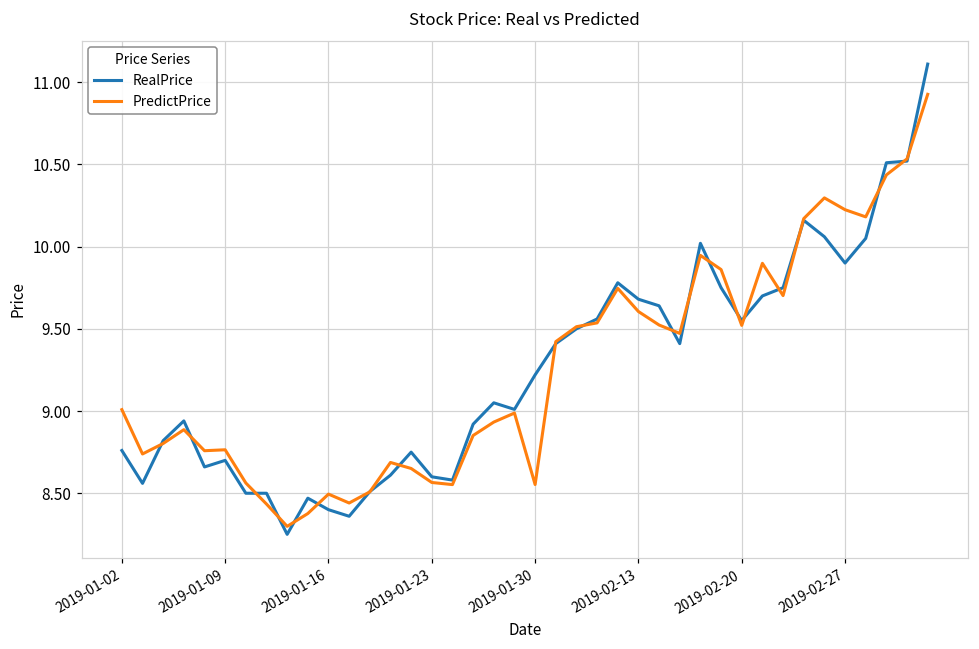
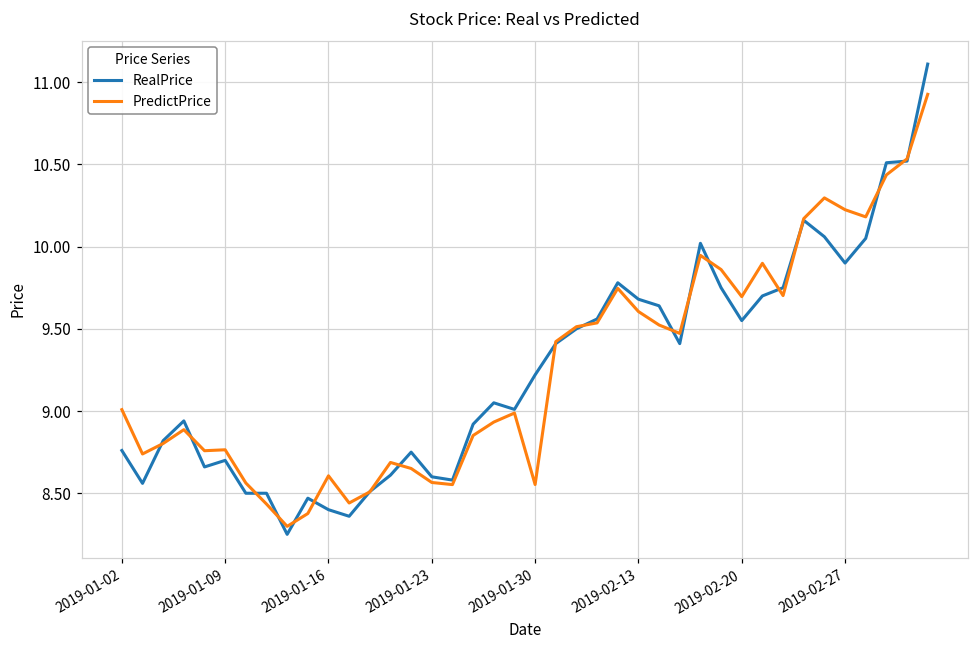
PredictPrice, 2019-01-16: 8.49 -> 8.61
PredictPrice, 2019-02-20: 9.52 -> 9.70
